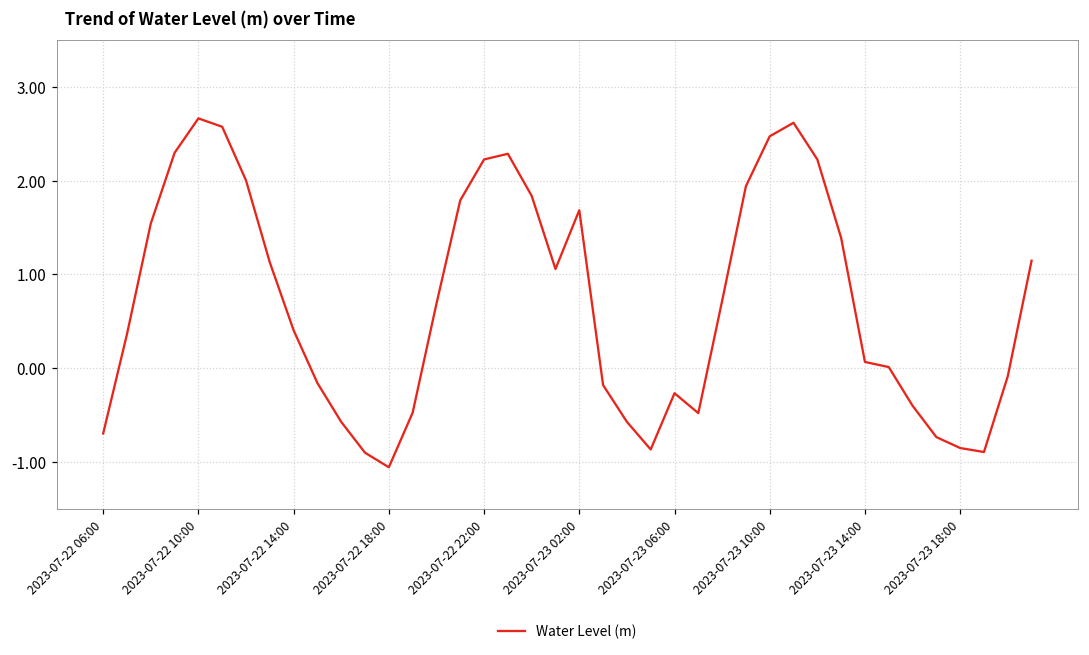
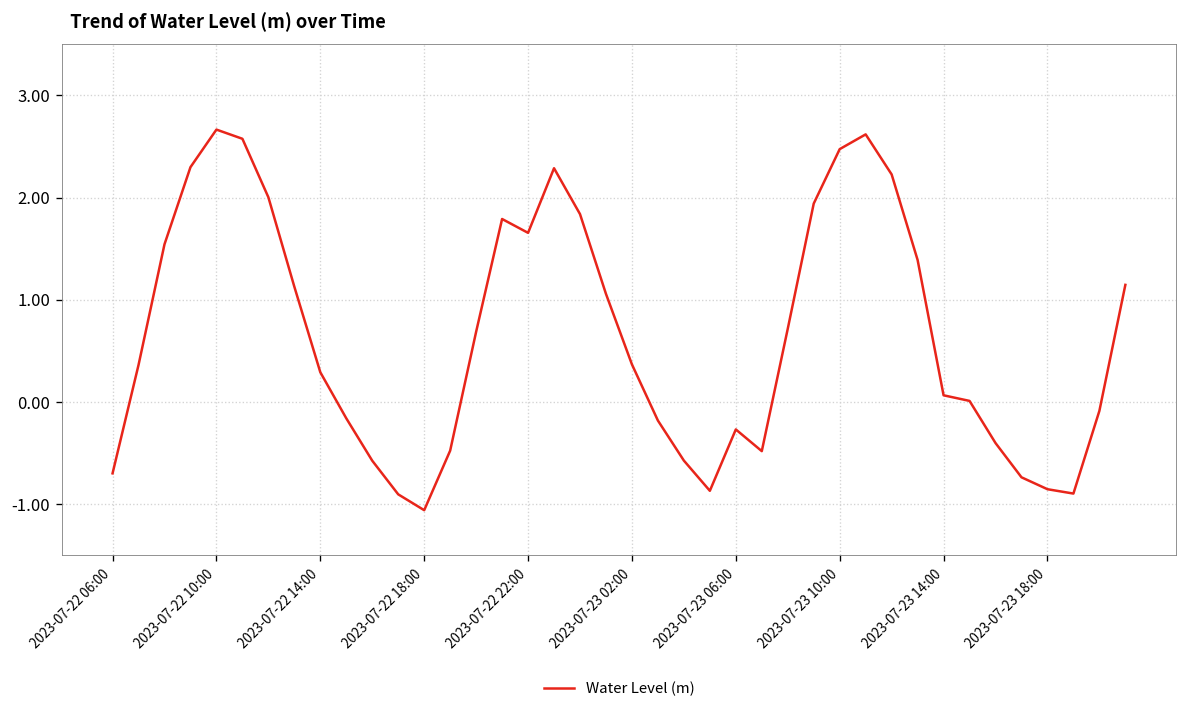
2023-07-22 14:00: 0.4 -> 0.3
2023-07-22 22:00: 2.2 -> 1.7
2023-07-23 02:00: 1.7 -> 0.4
